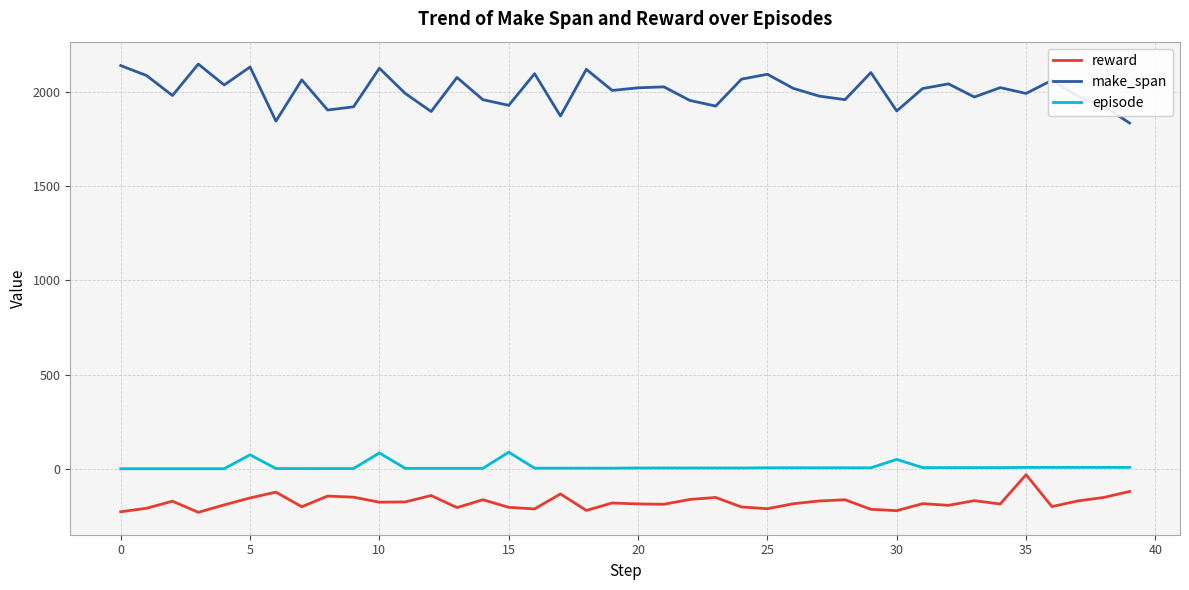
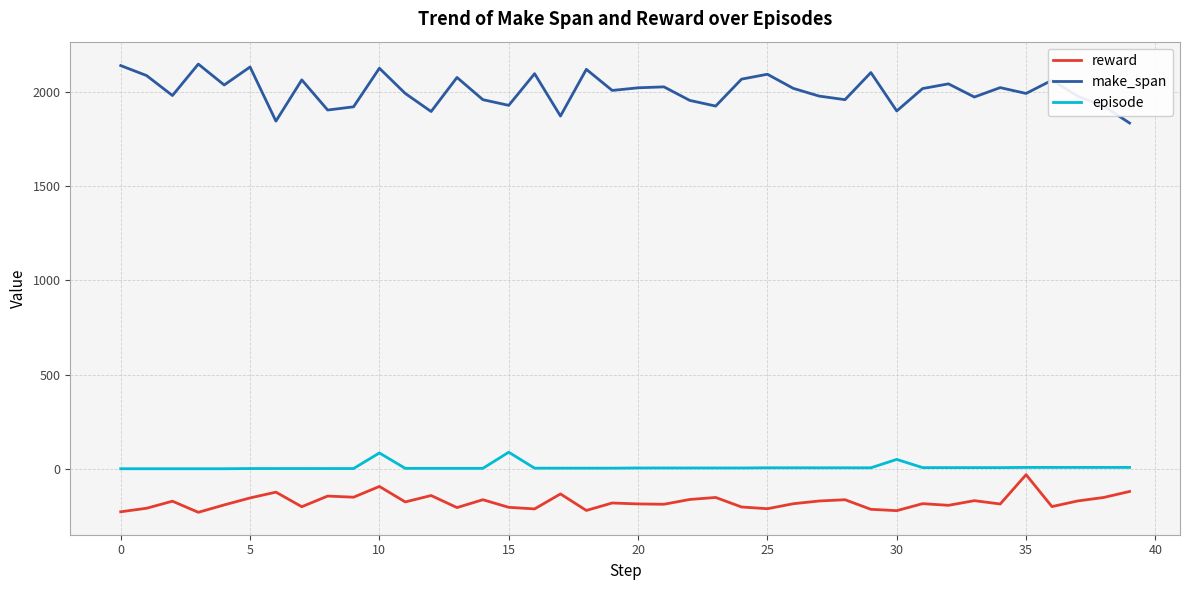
episode, 5: 70 -> 0
reward, 10: -180 -> -90
